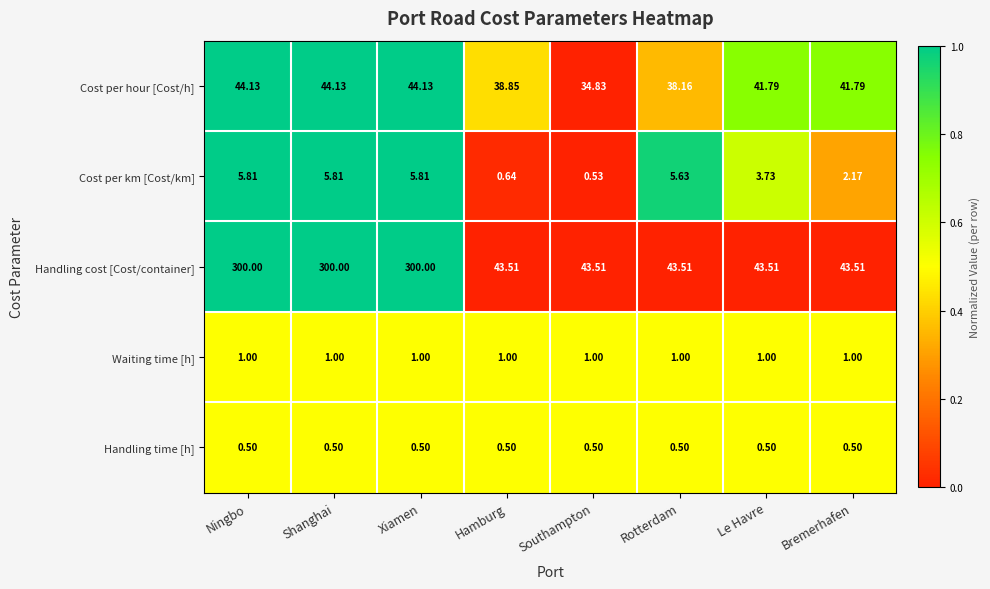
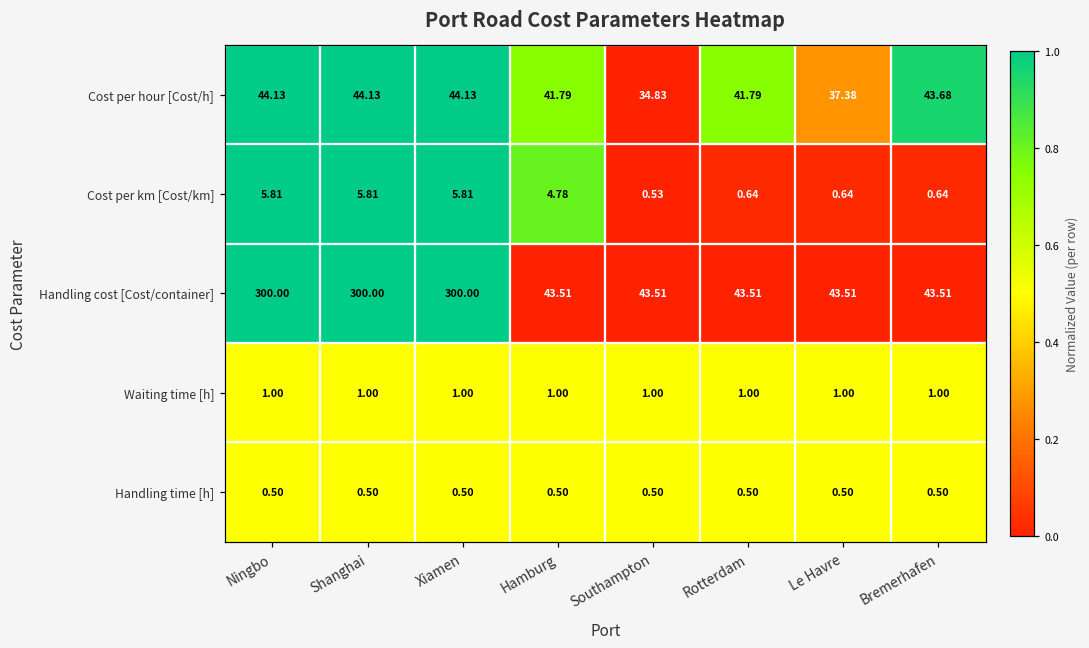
Cost per hour [Cost/h], Hamburg: 38.85 -> 41.79
Cost per hour [Cost/h], Rotterdam: 38.16 -> 41.79
Cost per hour [Cost/h], Le Havre: 41.79 -> 37.38
Cost per hour [Cost/h], Bremerhafen: 41.79 -> 43.68
Cost per km [Cost/km], Hamburg: 0.64 -> 4.78
Cost per km [Cost/km], Rotterdam: 5.63 -> 0.64
Cost per km [Cost/km], Le Havre: 3.73 -> 0.64
Cost per km [Cost/km], Bremerhafen: 2.17 -> 0.64
